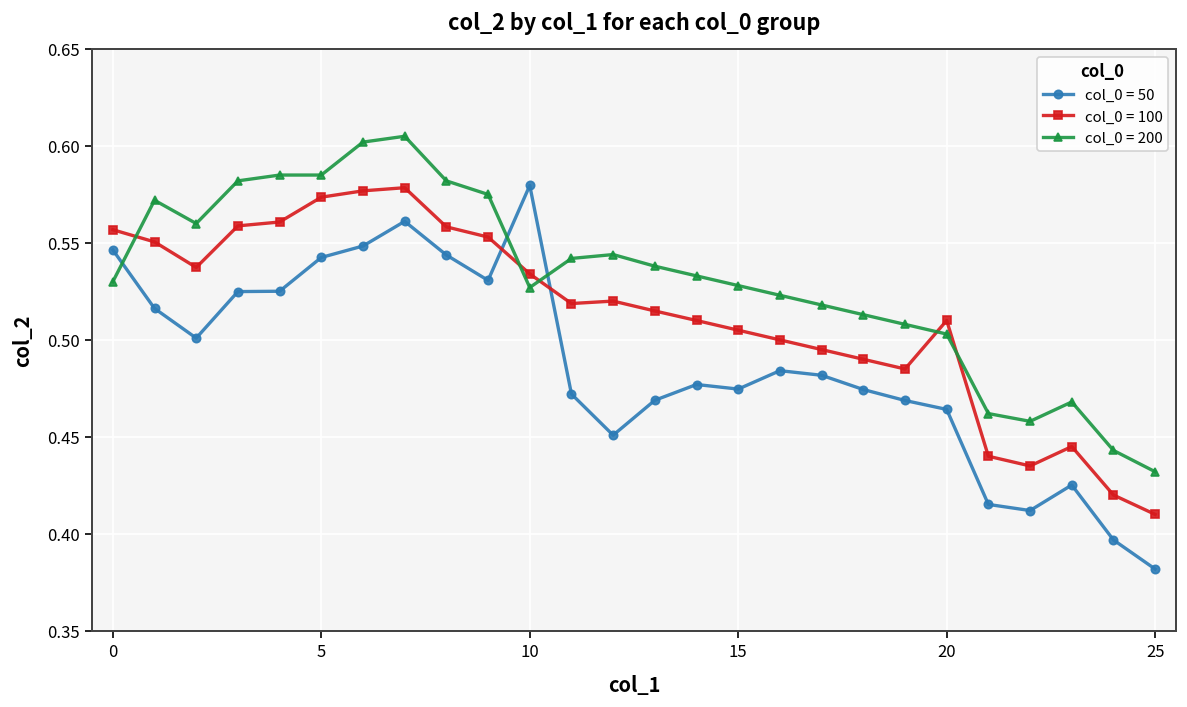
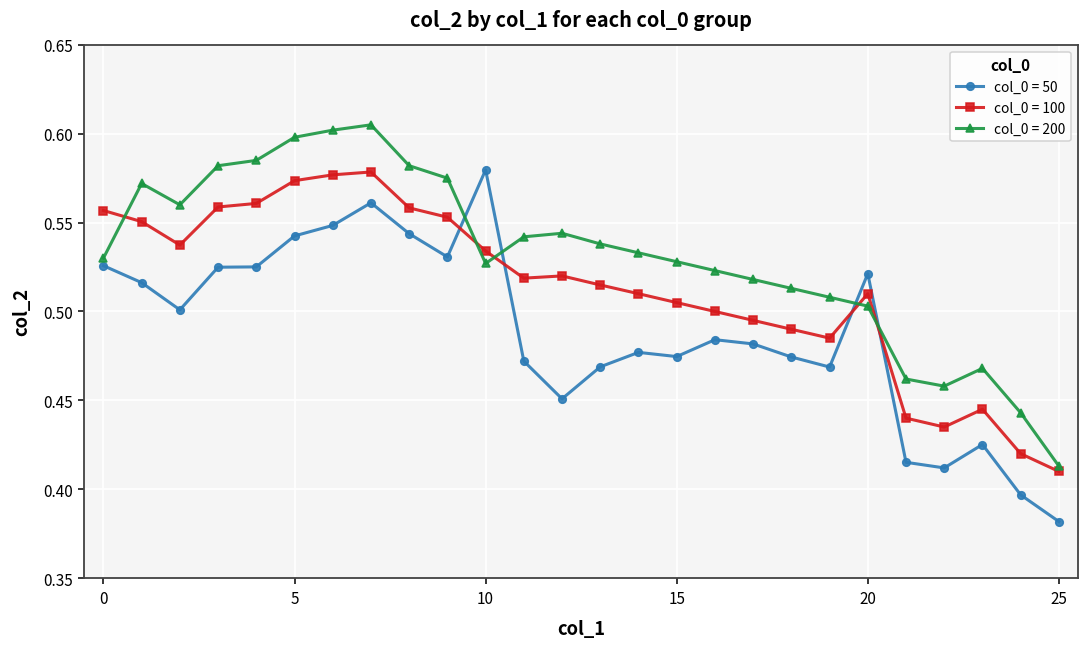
col_0 = 50, 0: 0.546 -> 0.526
col_0 = 200, 5: 0.585 -> 0.598
col_0 = 50, 20: 0.464 -> 0.521
col_0 = 200, 25: 0.432 -> 0.413
